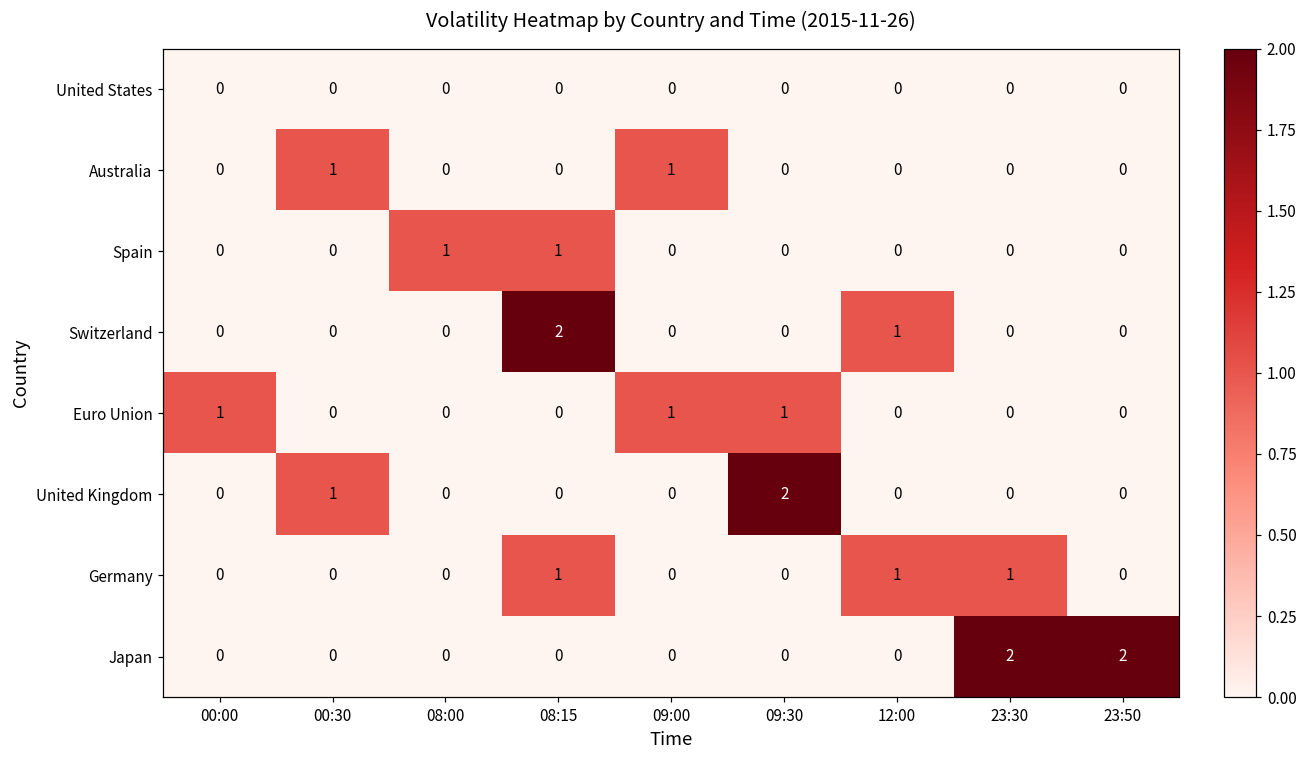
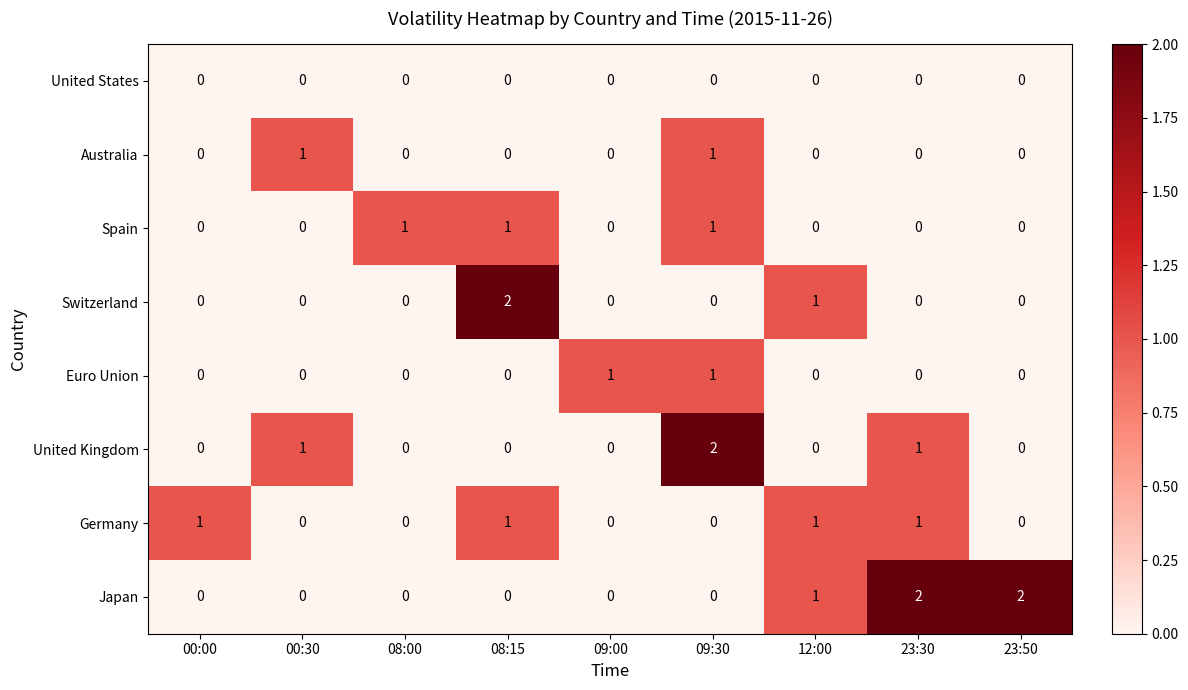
Australia, 09:00: 1 -> 0
Australia, 09:30: 0 -> 1
Spain, 09:30: 0 -> 1
Euro Union, 00:00: 1 -> 0
United Kingdom, 23:30: 0 -> 1
Germany, 00:00: 0 -> 1
Japan, 12:00: 0 -> 1
